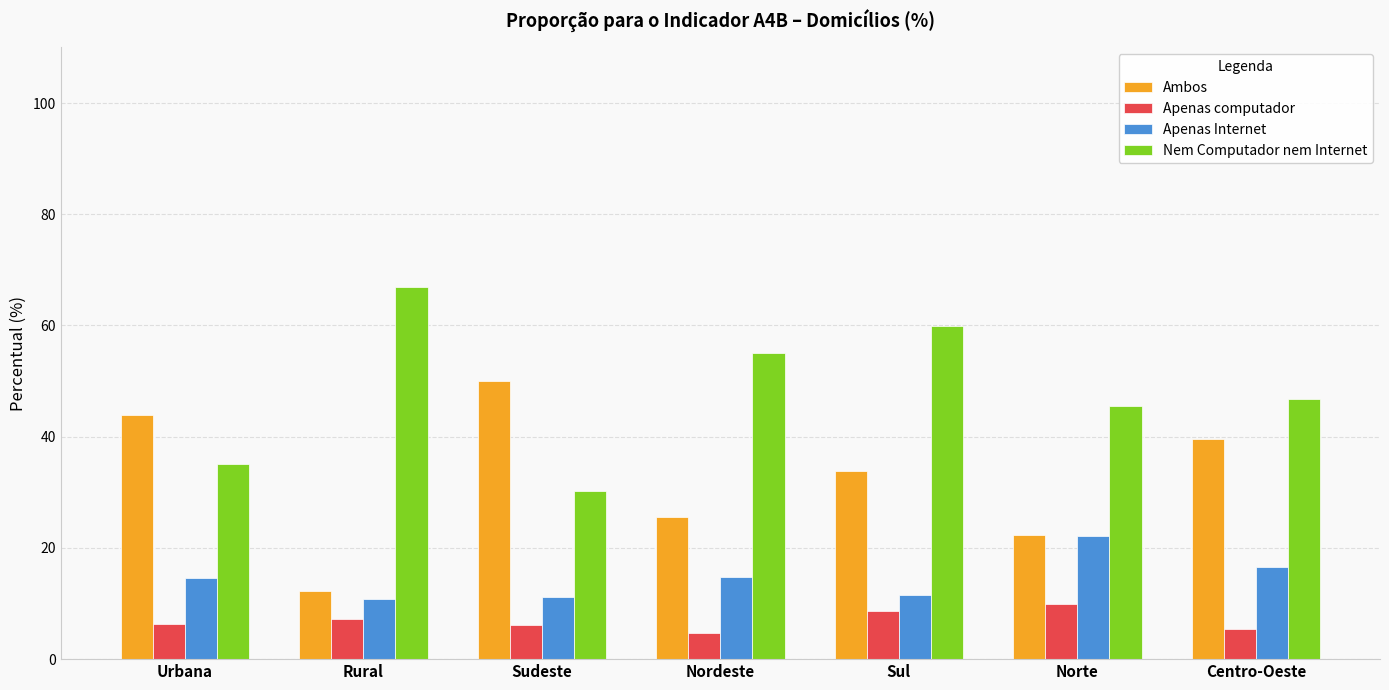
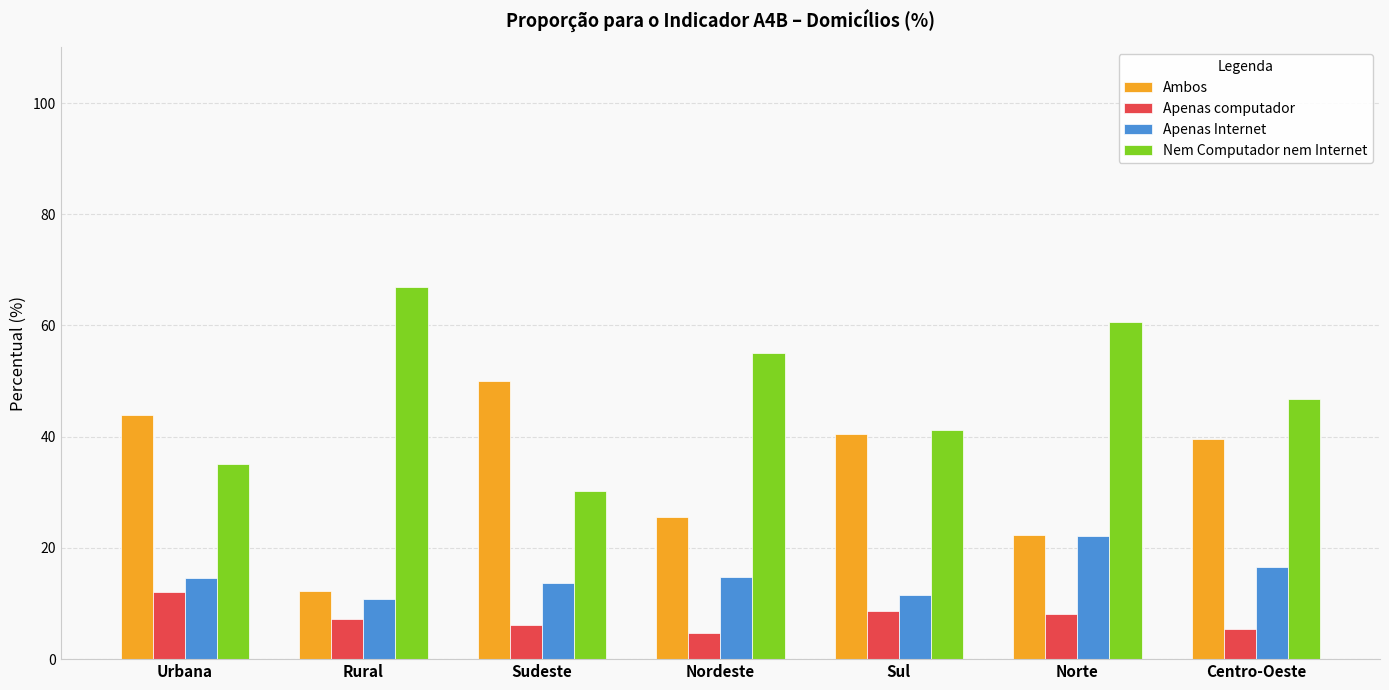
Apenas computador, Urbana: 6 -> 12
Apenas Internet, Sudeste: 11 -> 14
Ambos, Sul: 34 -> 41
Nem Computador nem Internet, Sul: 60 -> 41
Apenas computador, Norte: 10 -> 8
Nem Computador nem Internet, Norte: 45 -> 61
